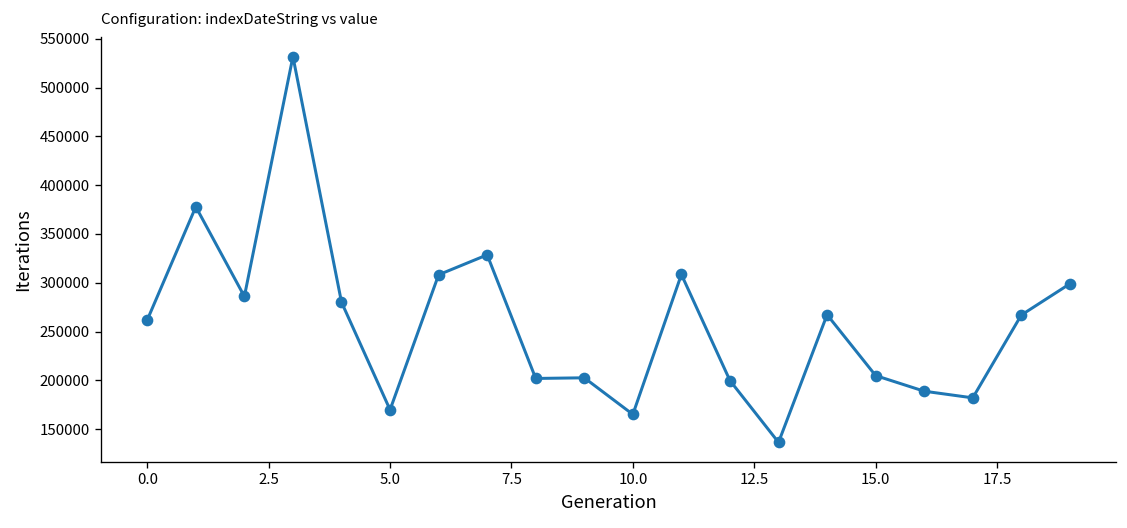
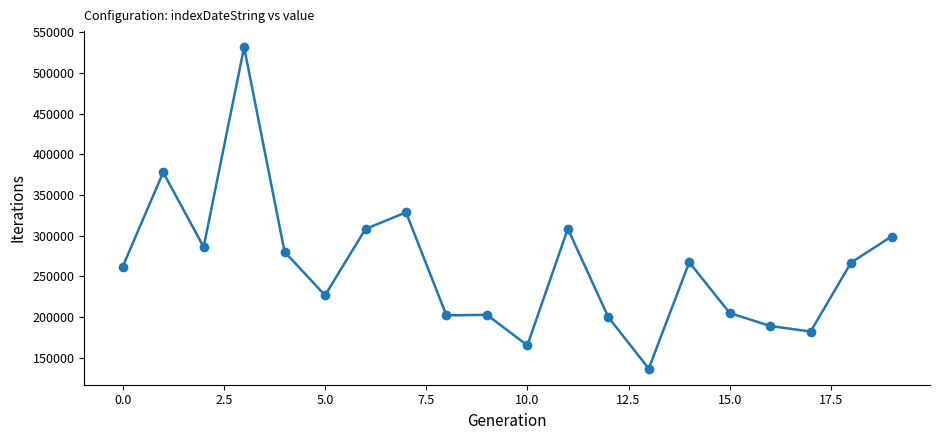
5.0: 170000 -> 230000
